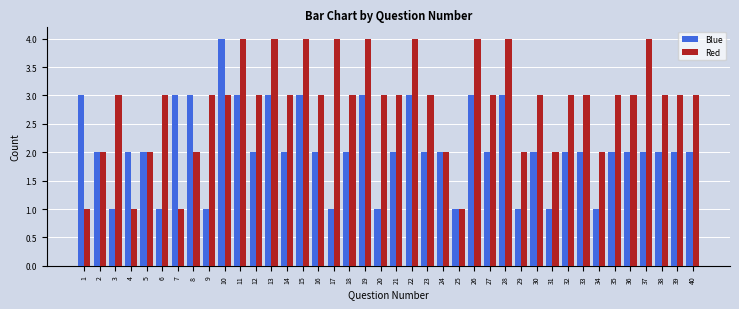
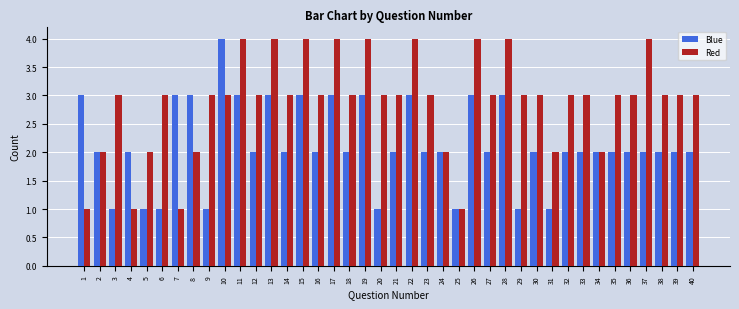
Blue, 5: 2 -> 1
Blue, 17: 1 -> 3
Red, 29: 2 -> 3
Blue, 34: 1 -> 2
